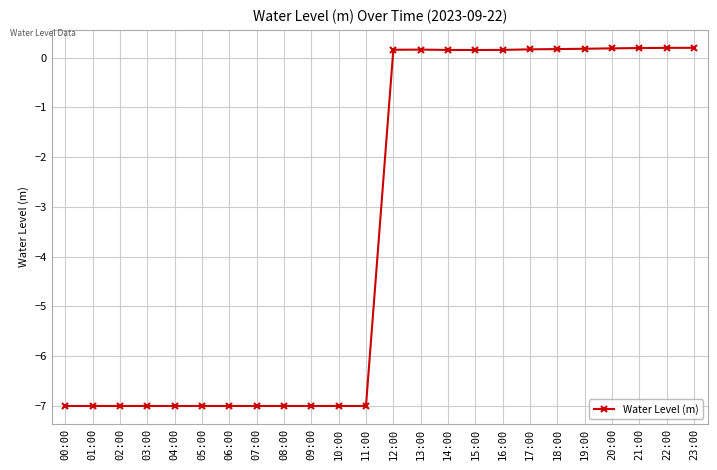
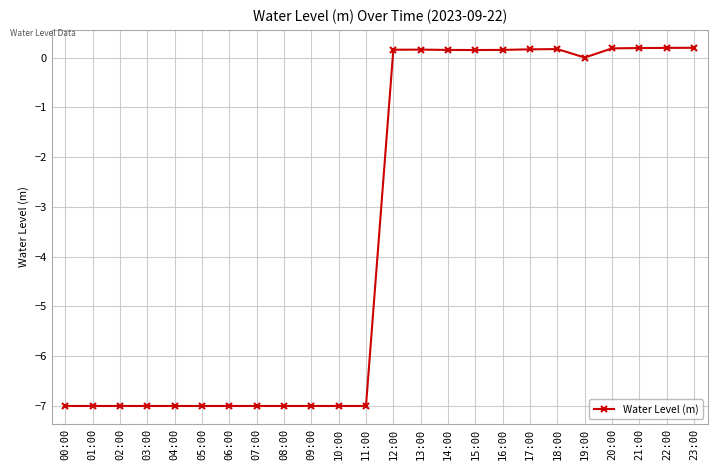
19:00: 0.2 -> 0.0
